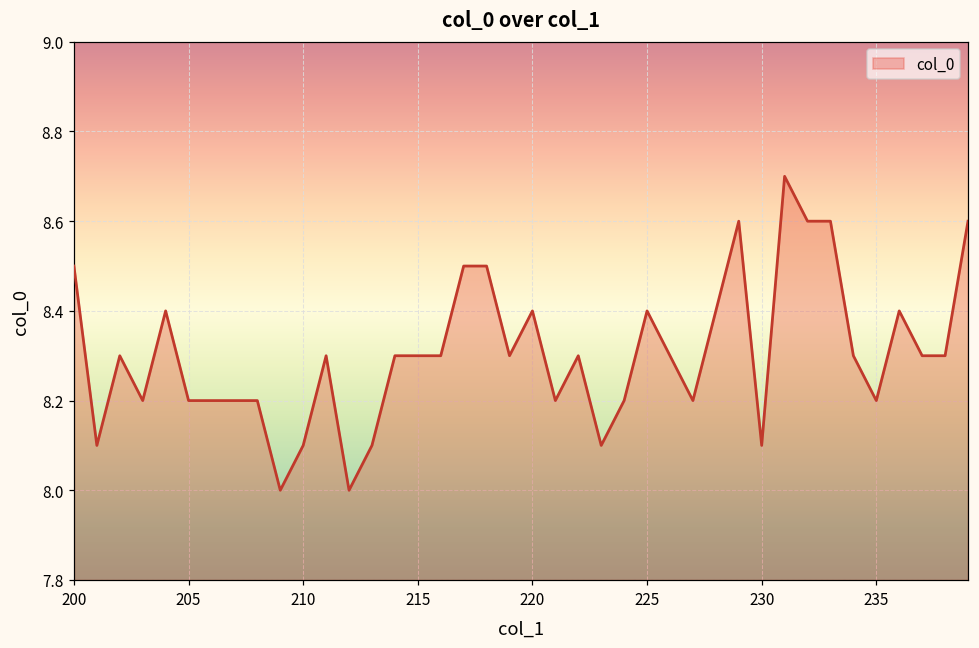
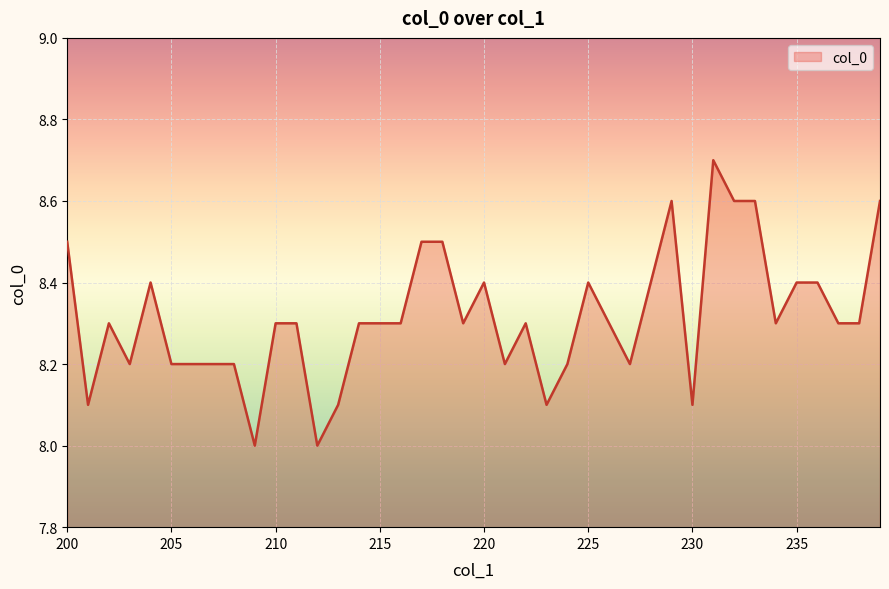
210: 8.1 -> 8.3
235: 8.2 -> 8.4
